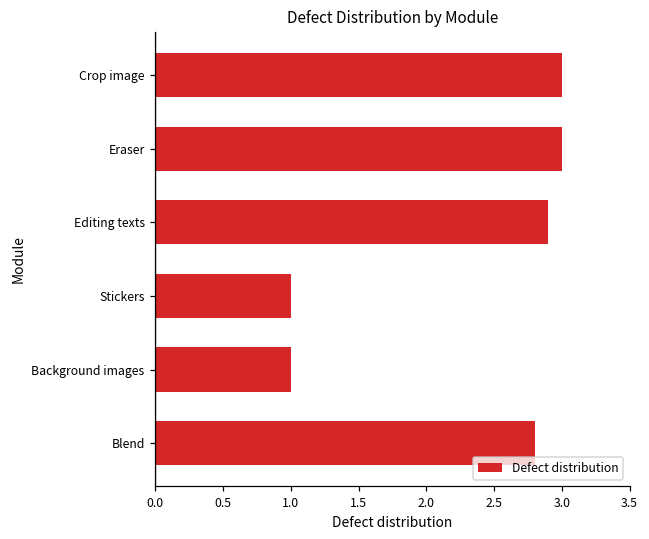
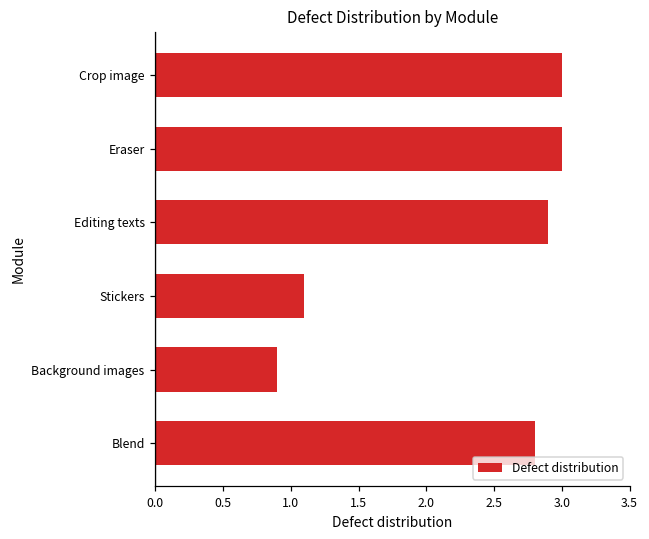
Stickers: 1.0 -> 1.1
Background images: 1.0 -> 0.9
